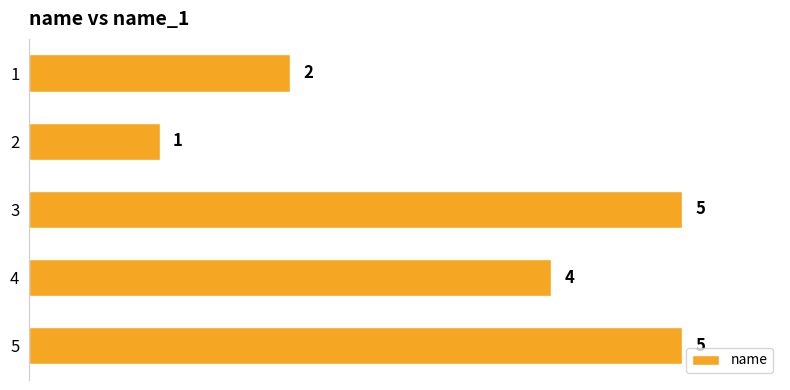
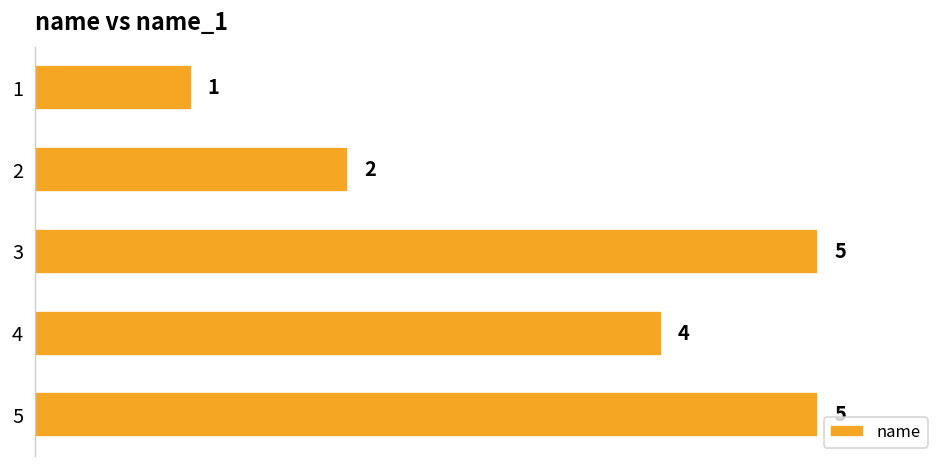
1: 2 -> 1
2: 1 -> 2
